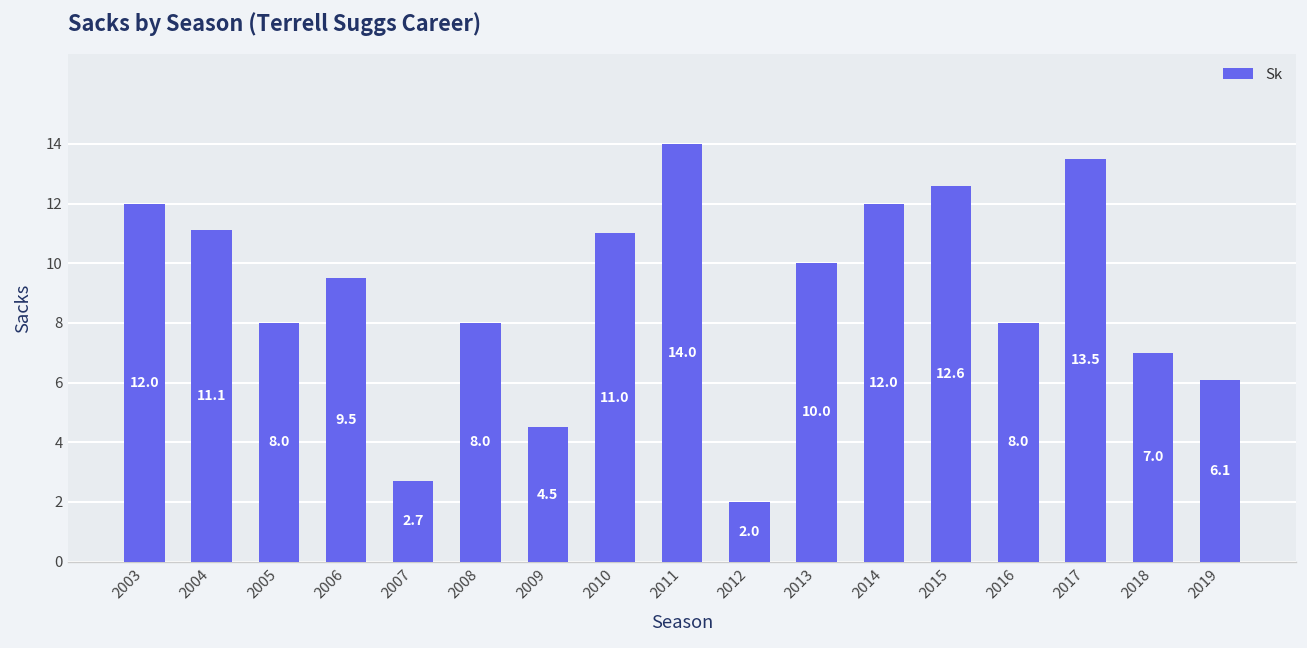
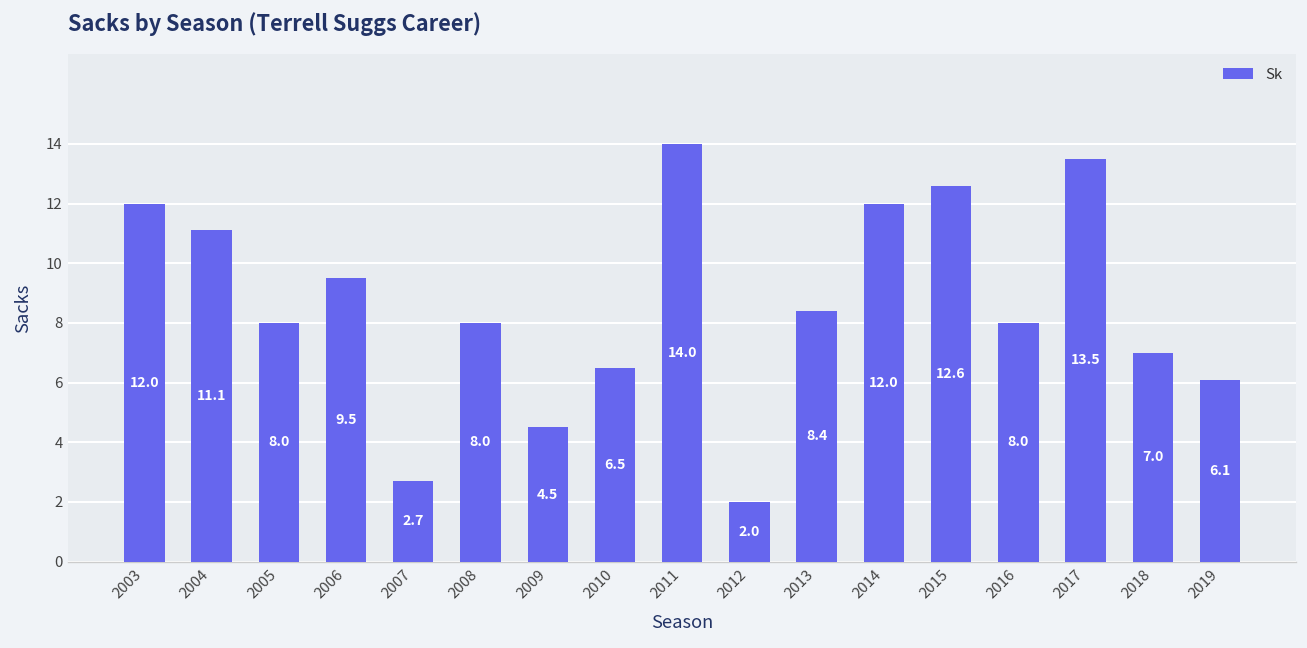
2010: 11.0 -> 6.5
2013: 10.0 -> 8.4
